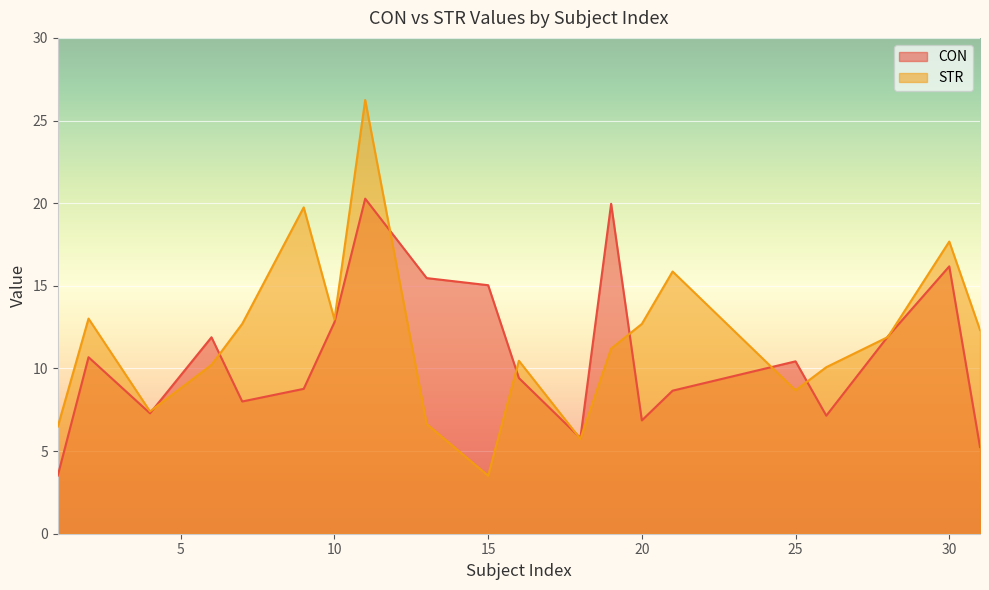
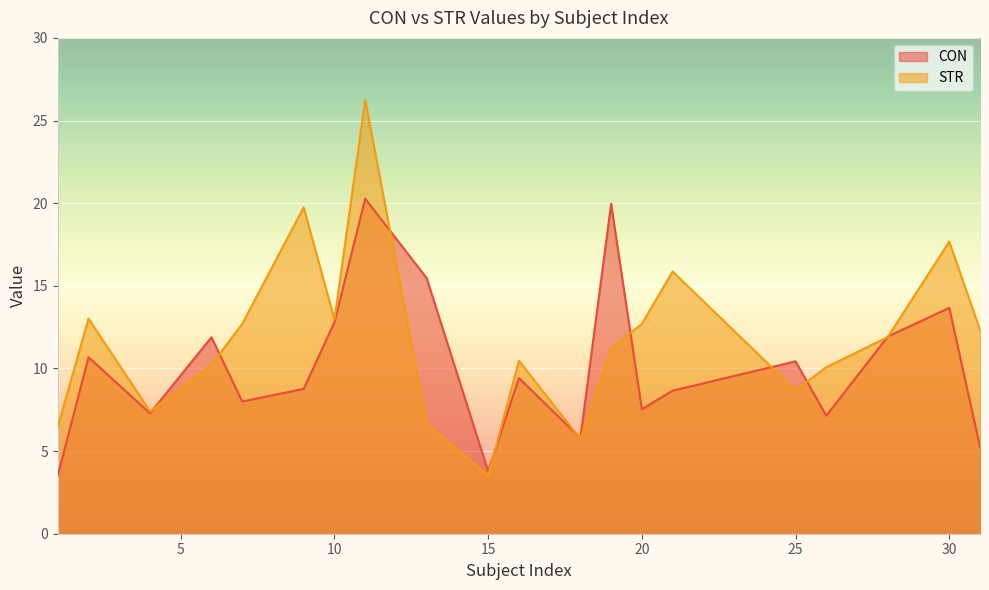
CON, 15: 15.0 -> 3.8
CON, 20: 6.9 -> 7.5
CON, 30: 16.2 -> 13.7
